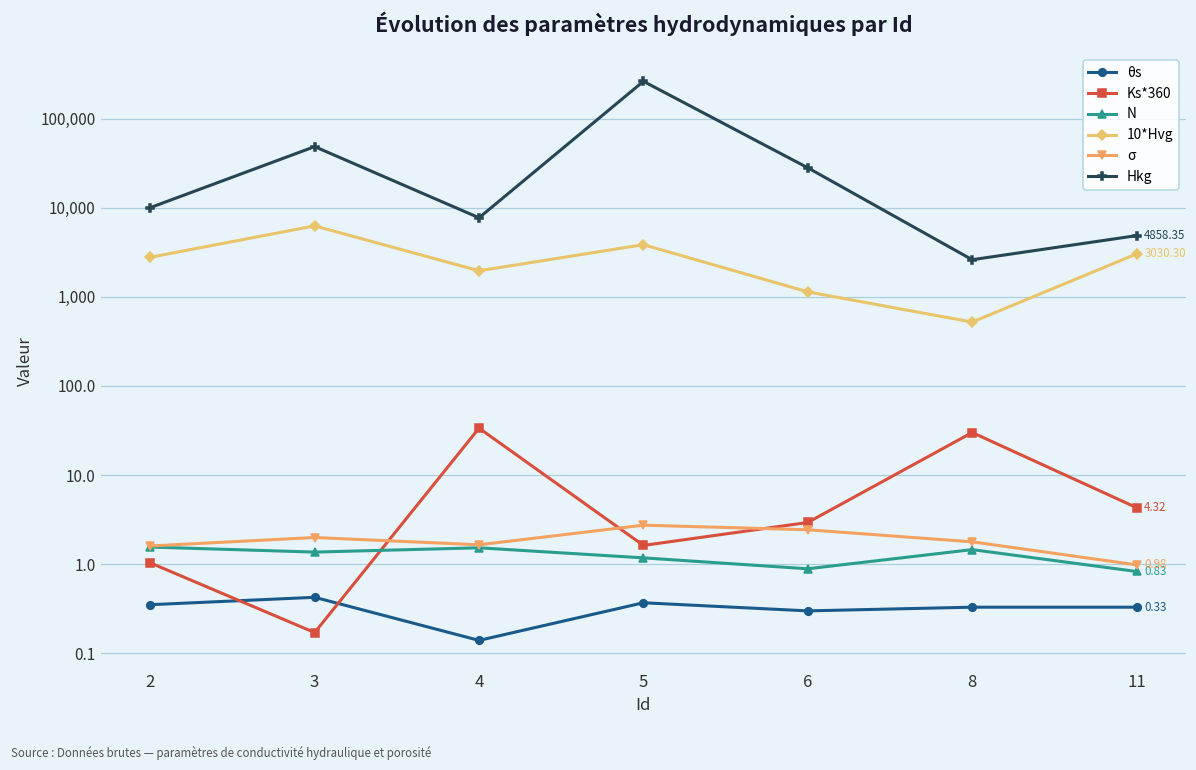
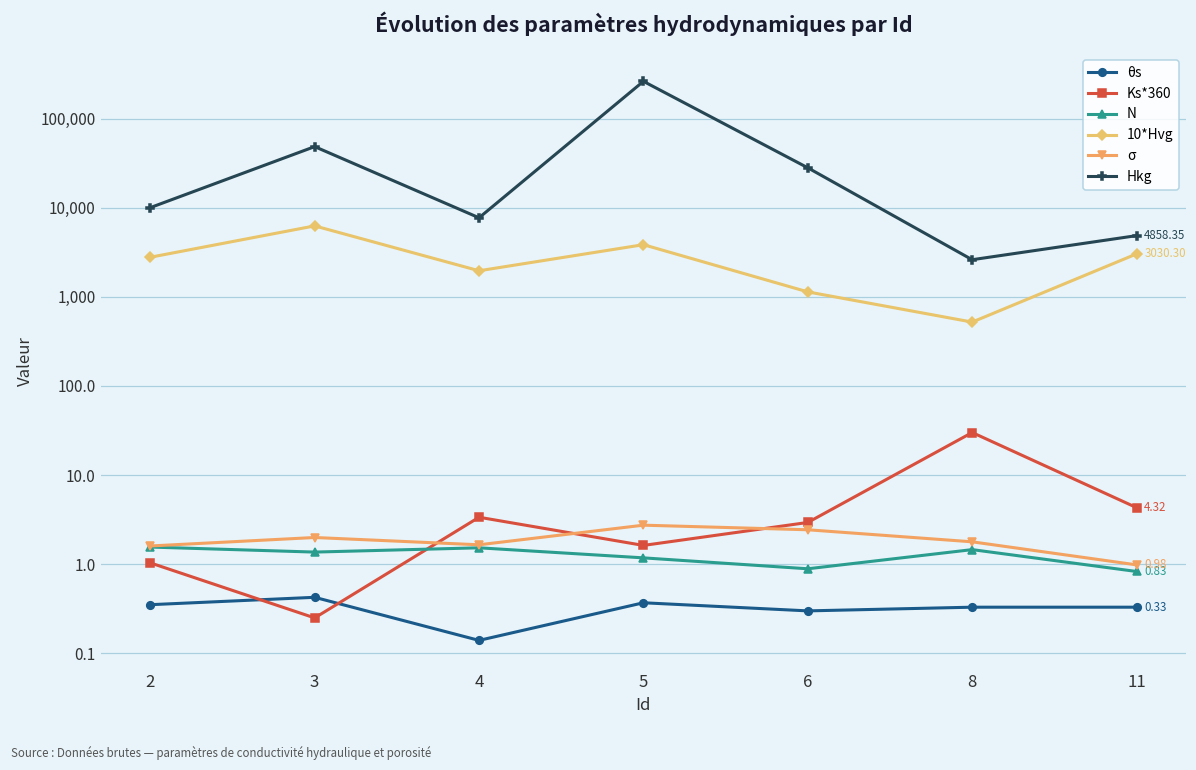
Ks*360, 3: 0.17 -> 0.25
Ks*360, 4: 34 -> 3.4
